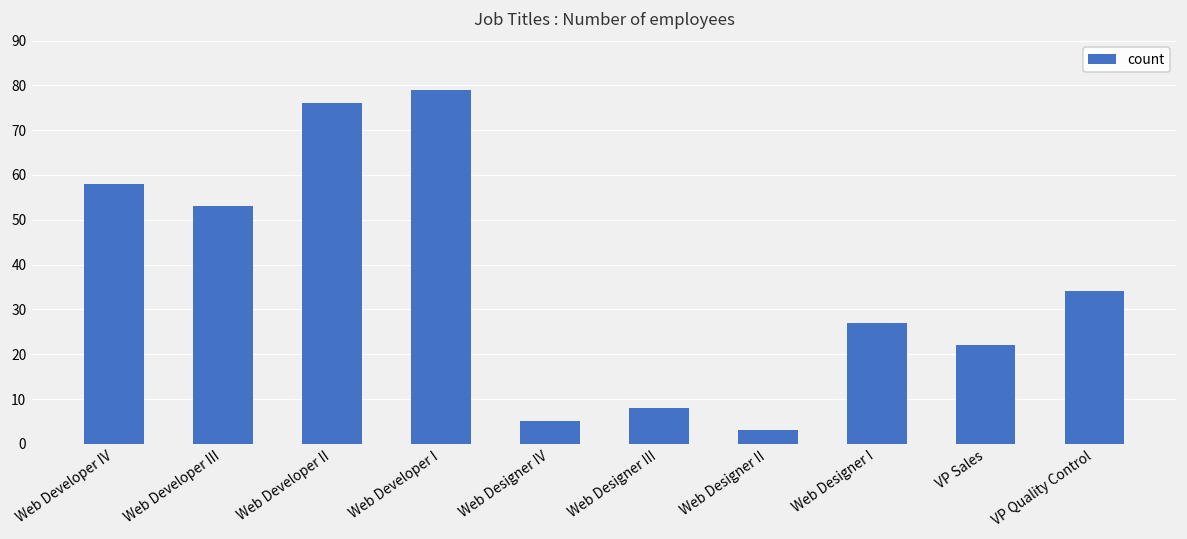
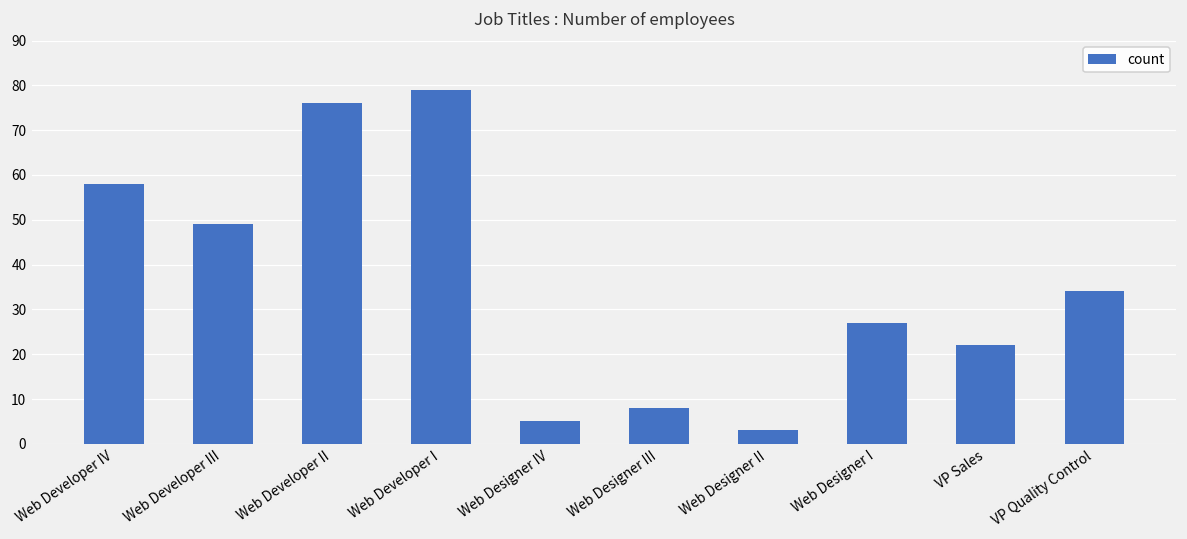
Web Developer III: 53 -> 49
